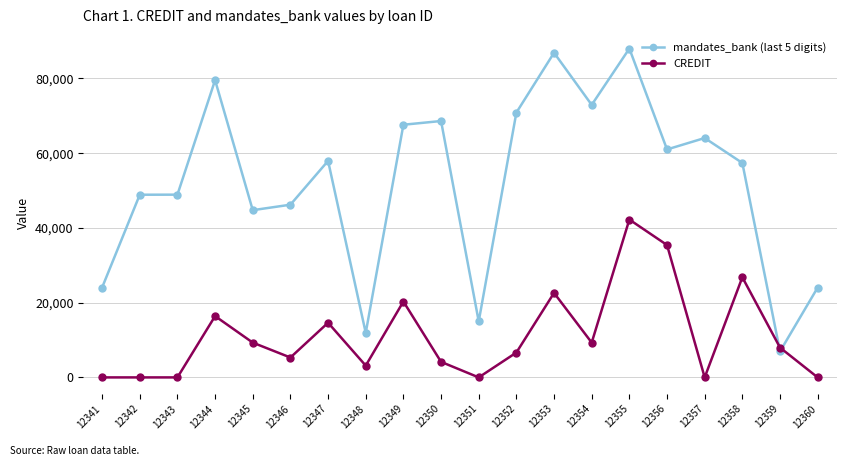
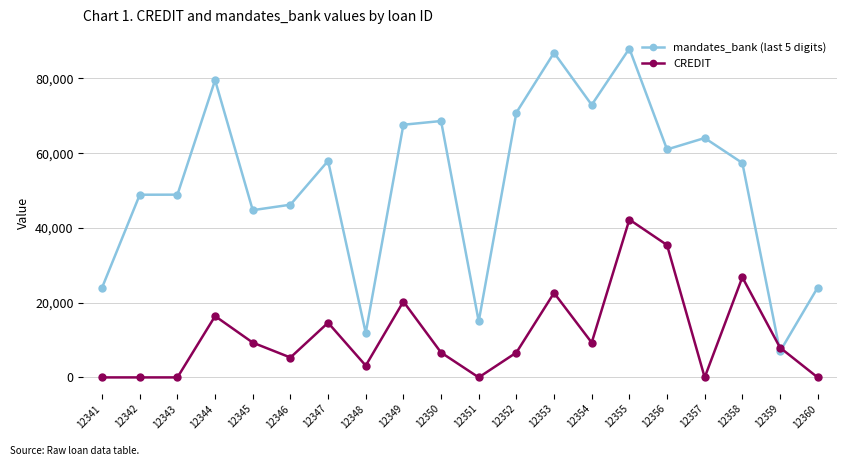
CREDIT, 12350: 4,000 -> 7,000
